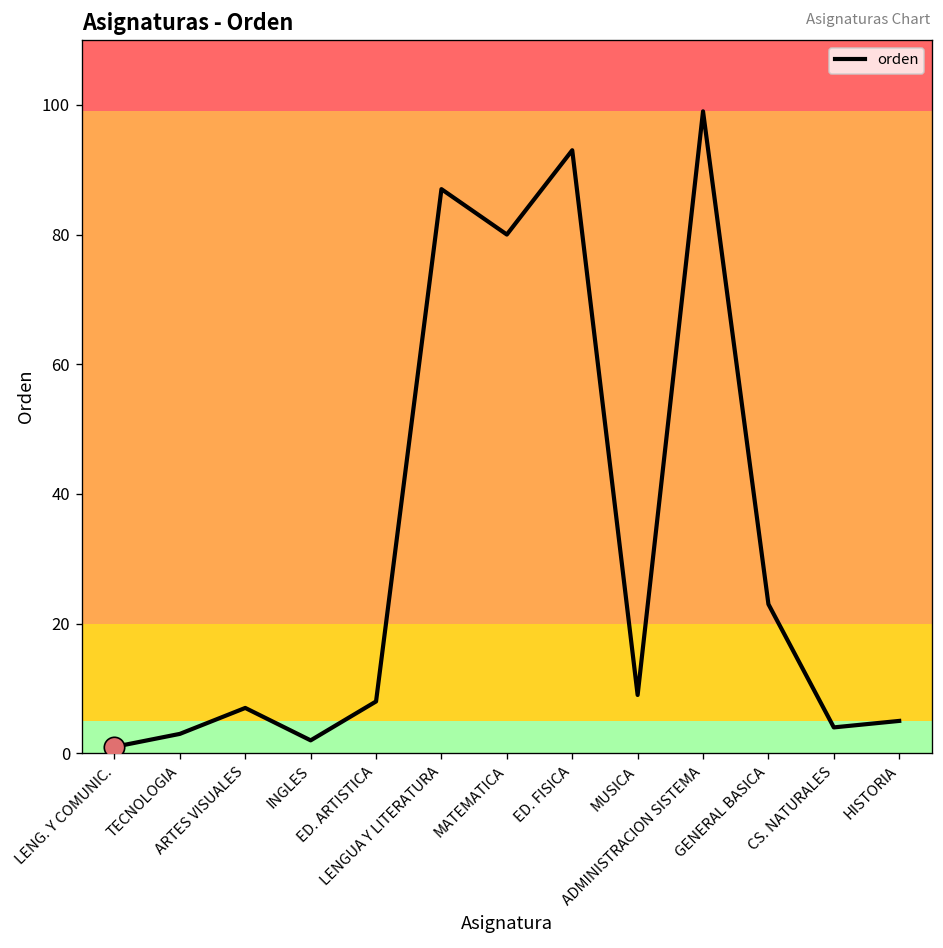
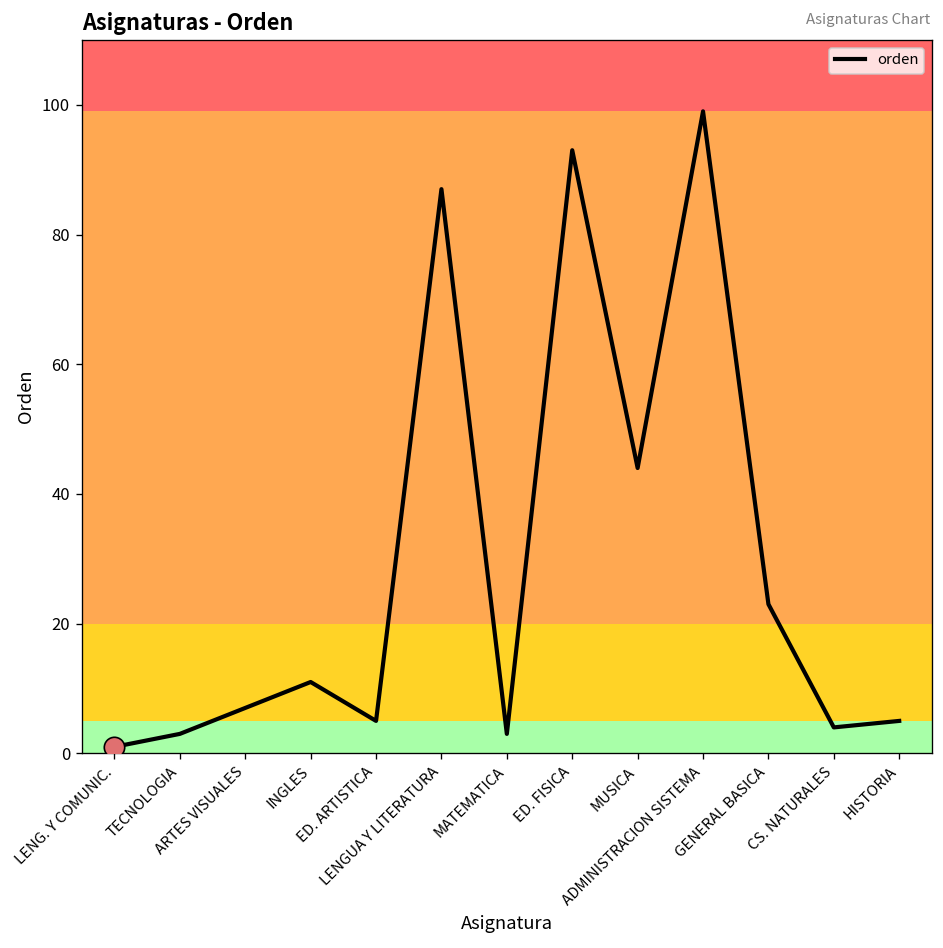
orden, INGLES: 2 -> 11
orden, ED. ARTISTICA: 8 -> 5
orden, MATEMATICA: 80 -> 3
orden, MUSICA: 9 -> 44
